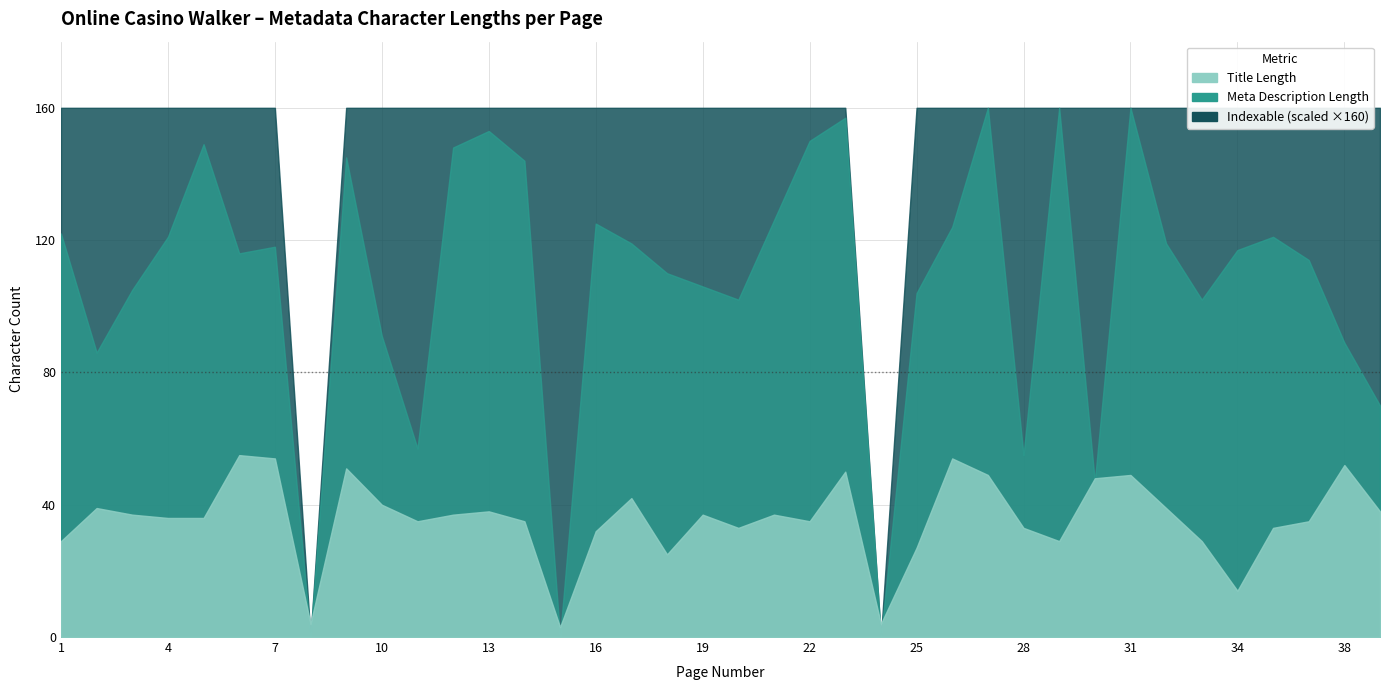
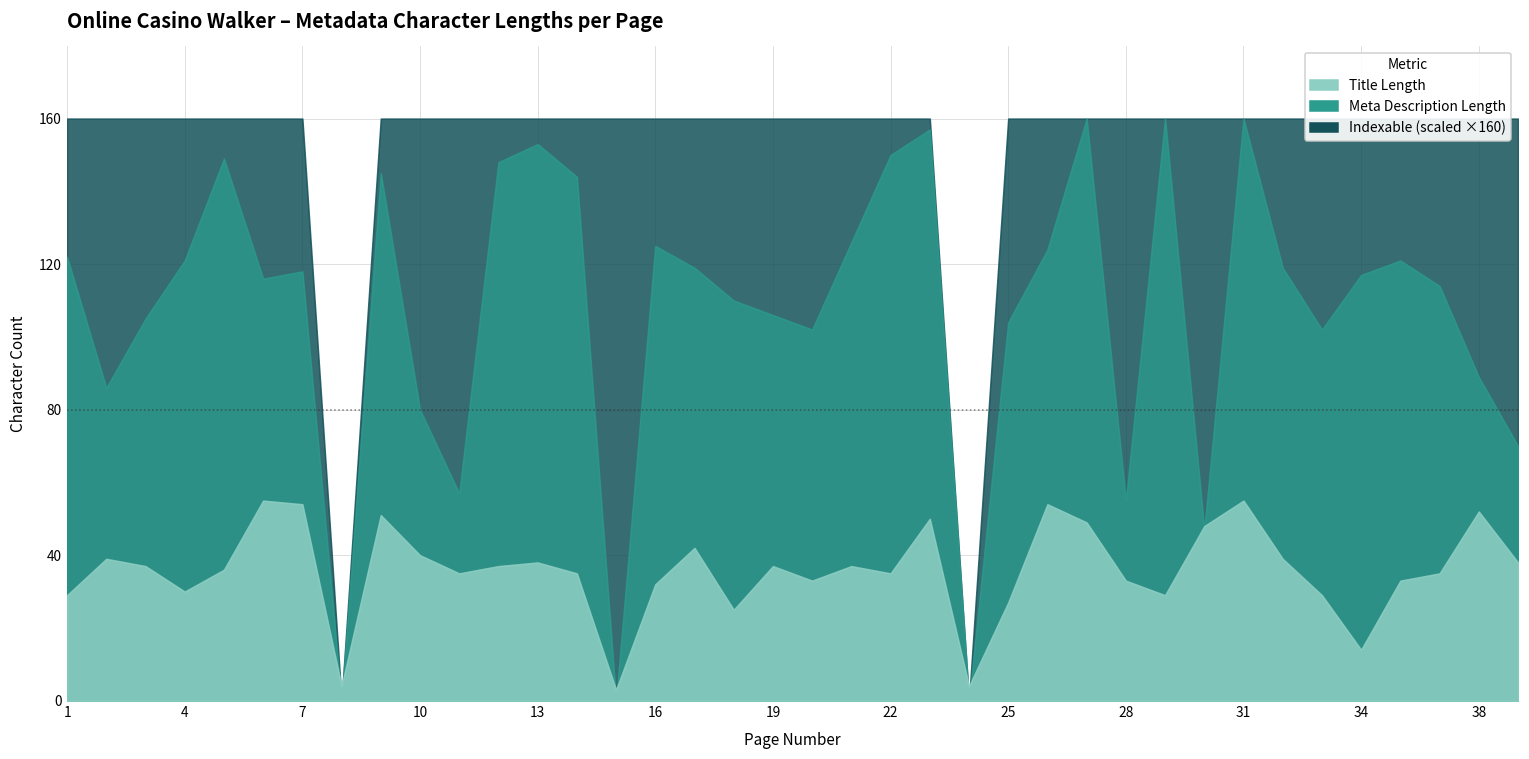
Title Length, 4: 36 -> 30
Meta Description Length, 10: 91 -> 80
Title Length, 31: 49 -> 55
